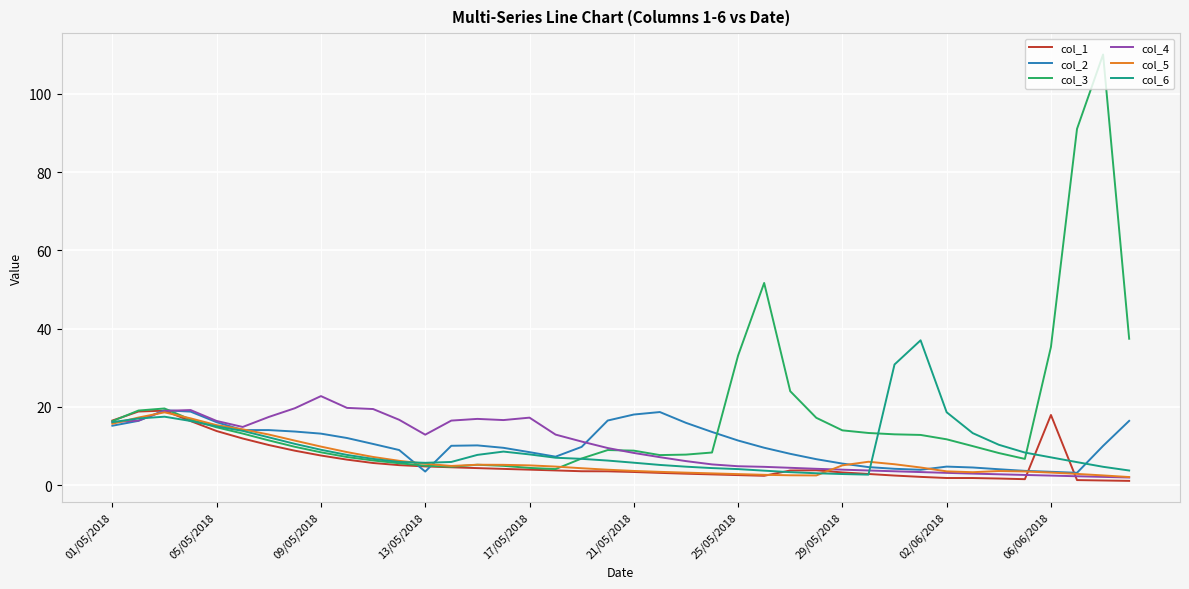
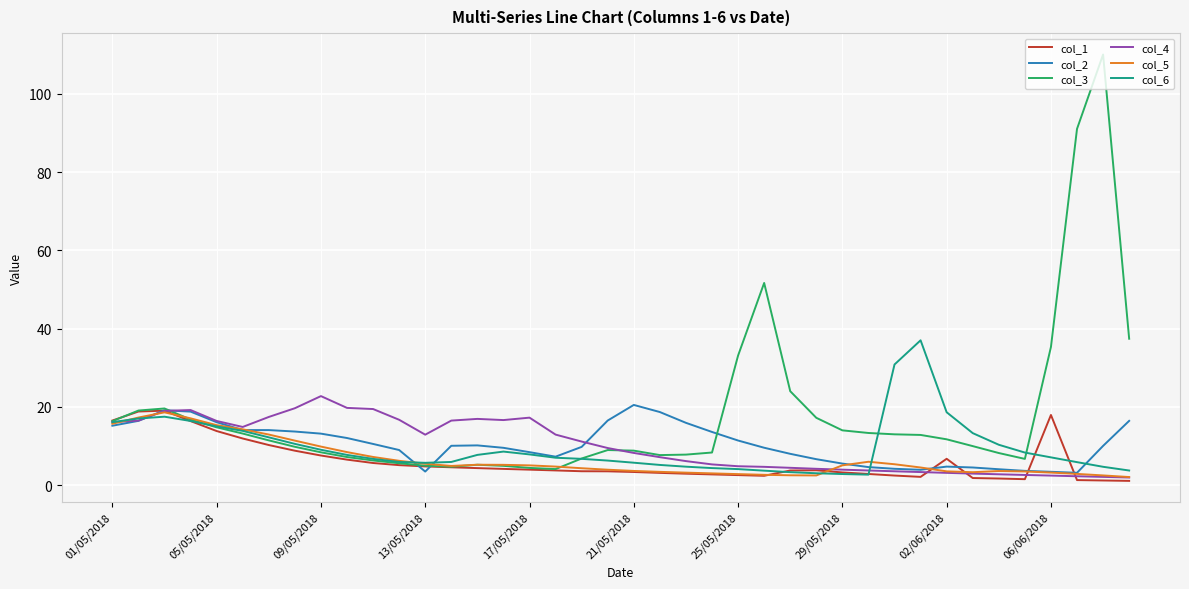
col_2, 21/05/2018: 18 -> 21
col_1, 02/06/2018: 2 -> 7
